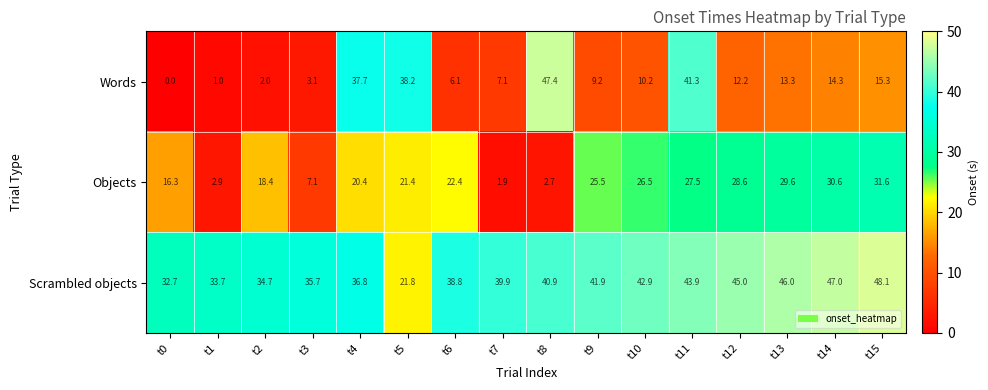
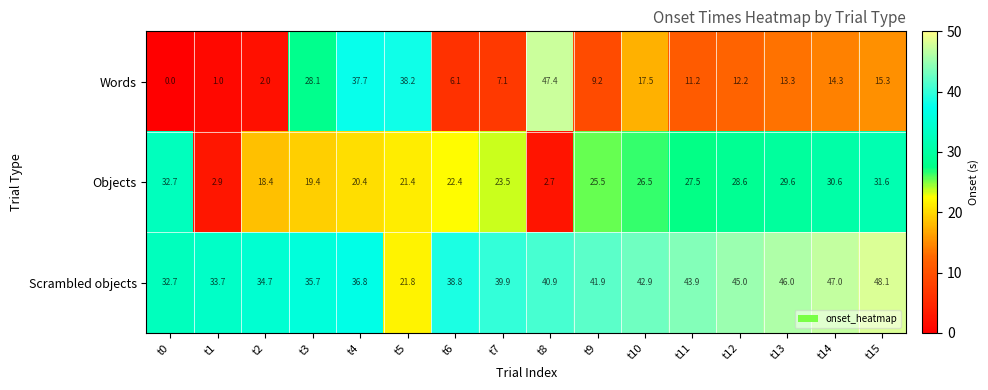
Words, t3: 3.1 -> 28.1
Words, t10: 10.2 -> 17.5
Words, t11: 41.3 -> 11.2
Objects, t0: 16.3 -> 32.7
Objects, t3: 7.1 -> 19.4
Objects, t7: 1.9 -> 23.5
